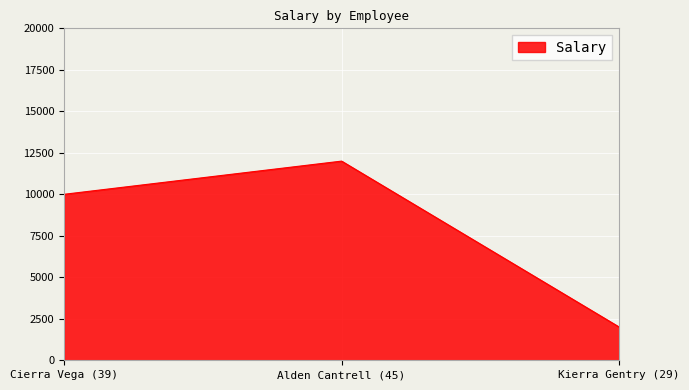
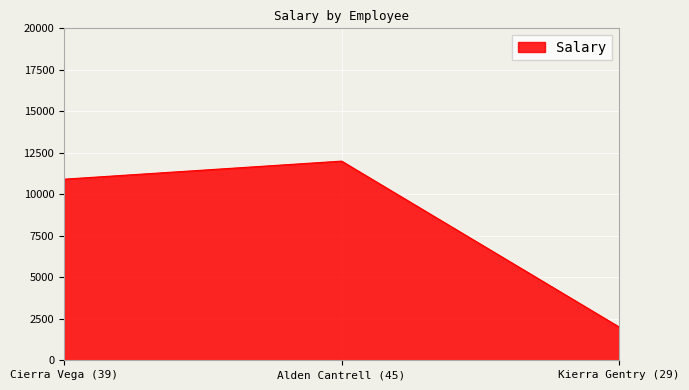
Cierra Vega (39): 10000 -> 10900
